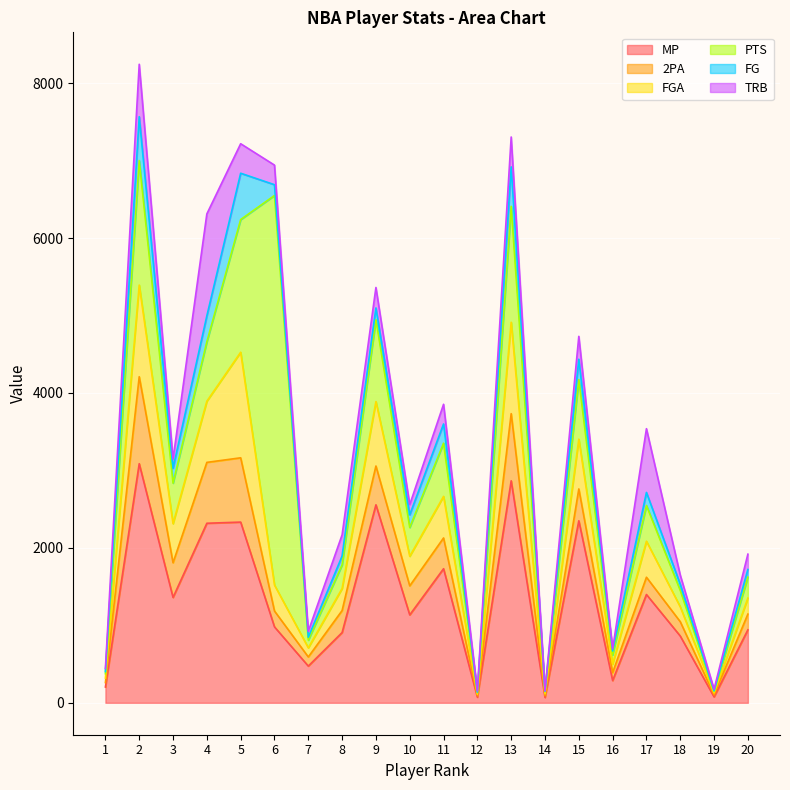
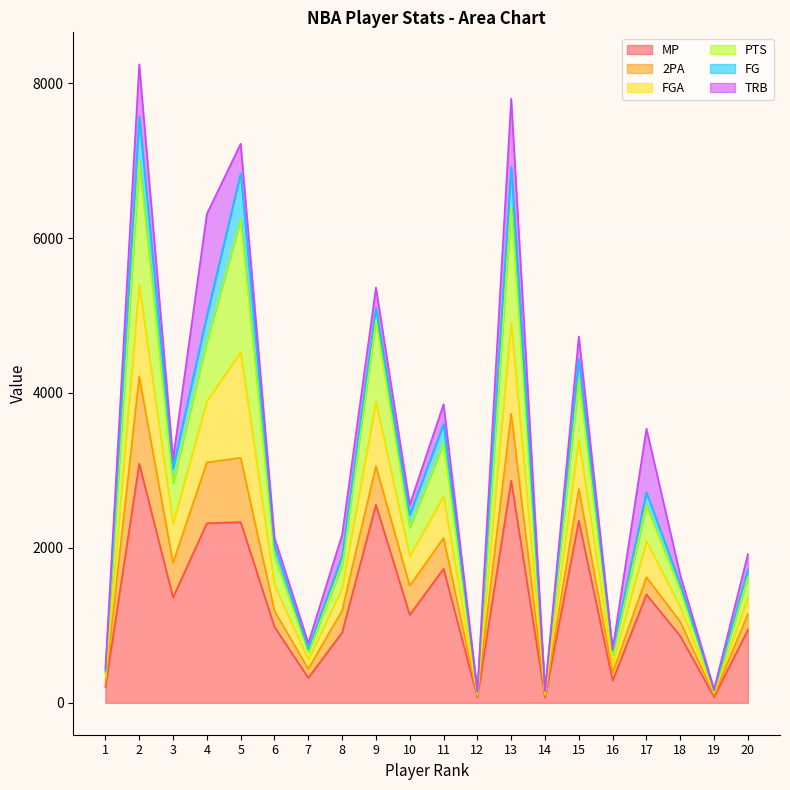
PTS, 6: 5000 -> 400
TRB, 6: 300 -> 100
MP, 7: 500 -> 300
TRB, 13: 400 -> 900
